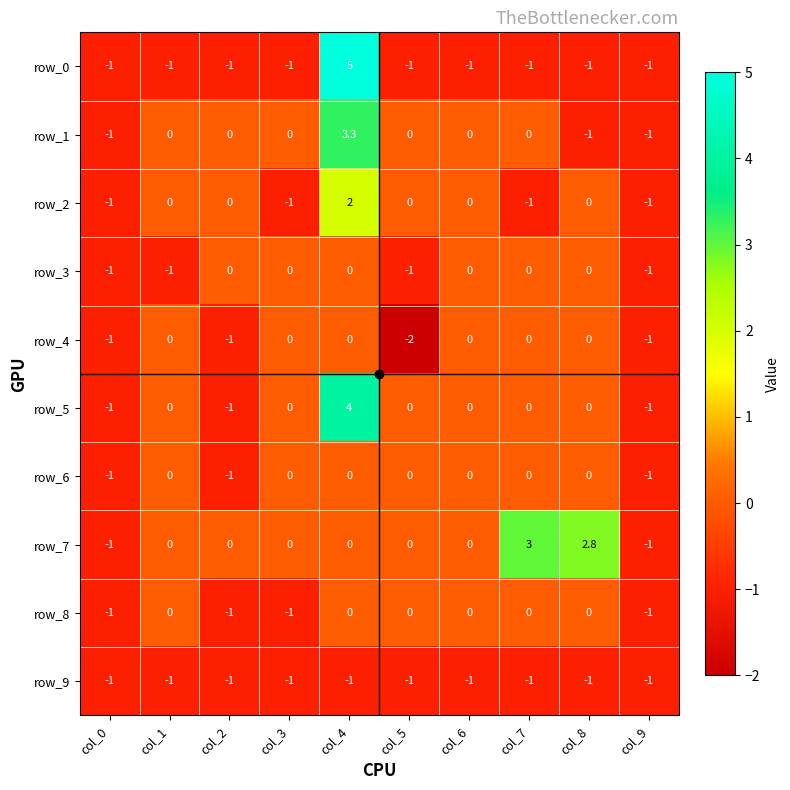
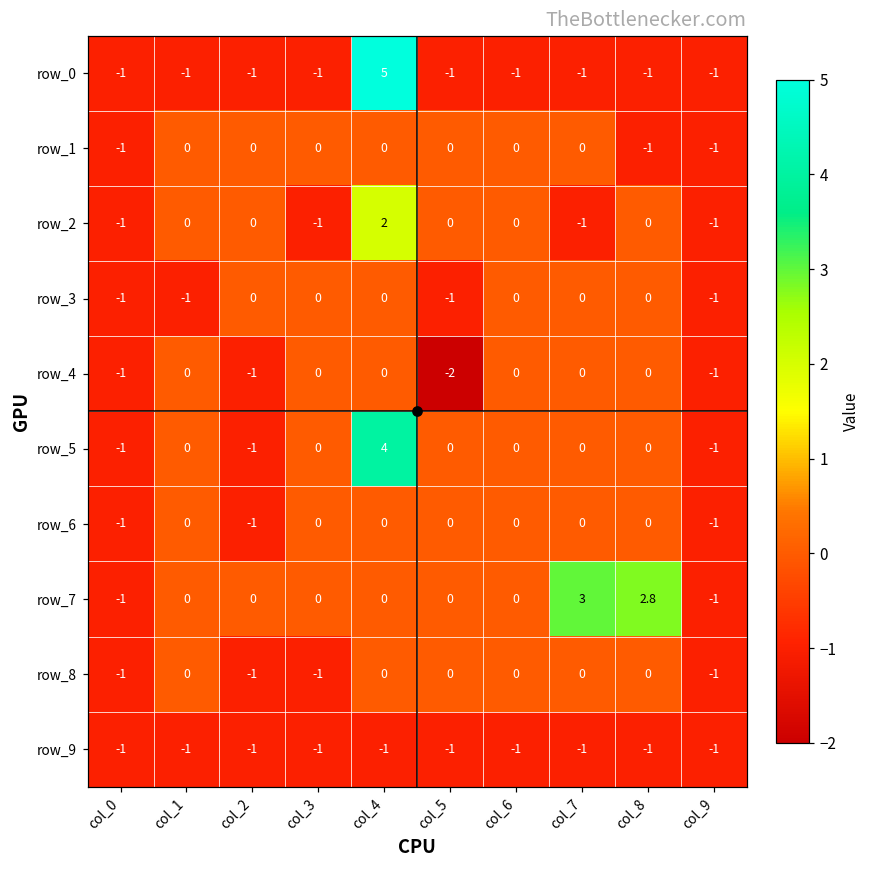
row_1, col_4: 3.3 -> 0
